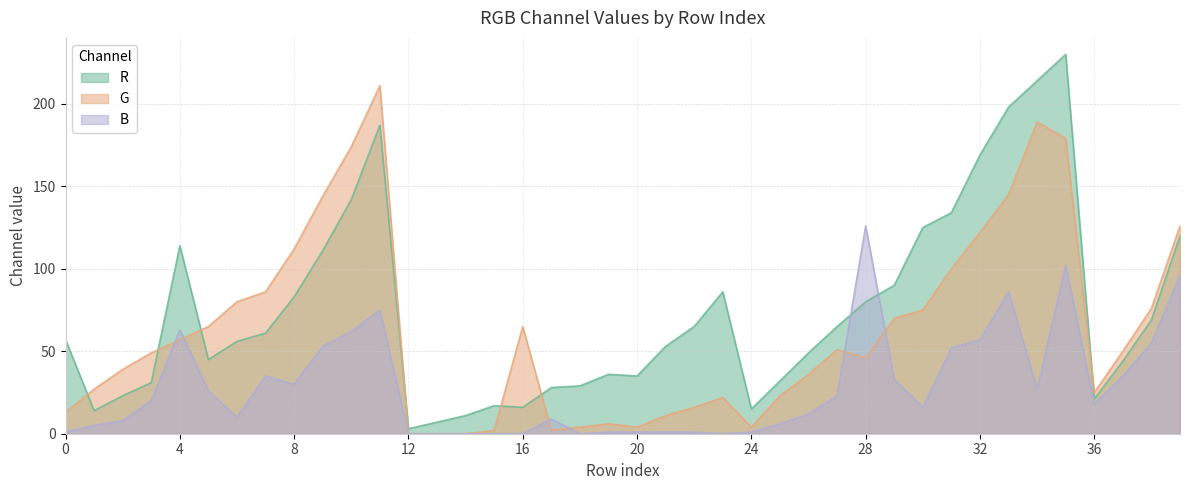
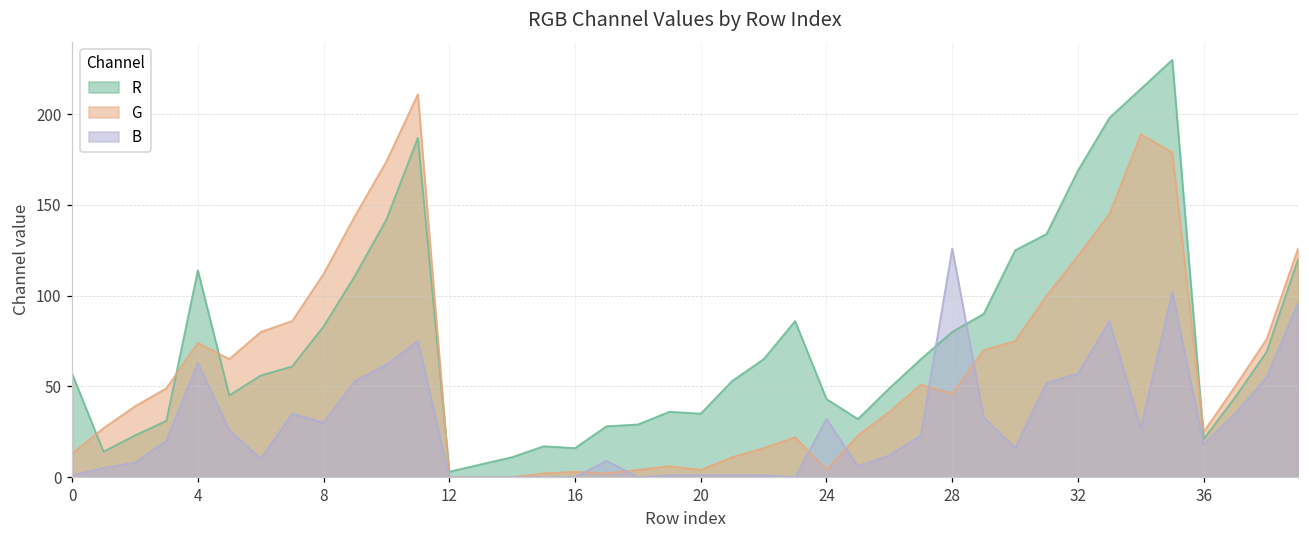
G, 4: 57 -> 74
G, 16: 65 -> 3
R, 24: 15 -> 43
B, 24: 1 -> 32
